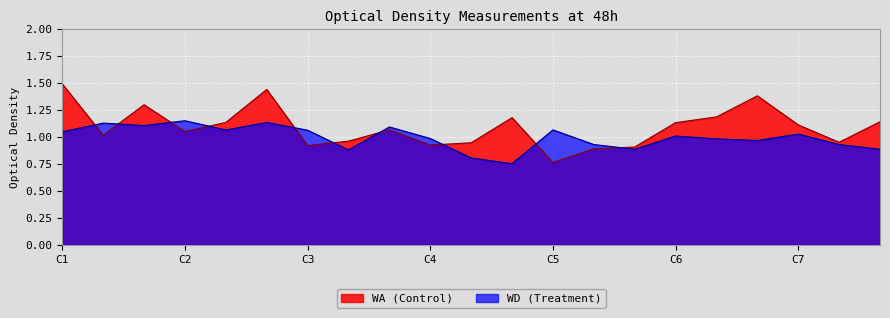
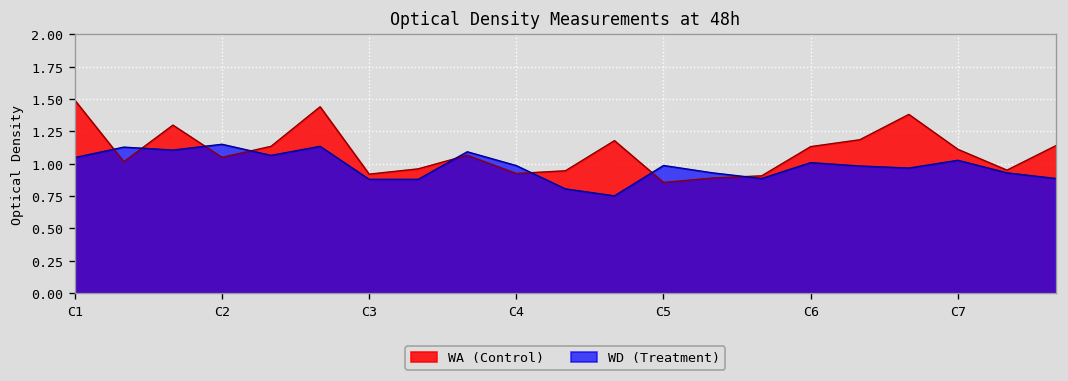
WD (Treatment), C3: 1.06 -> 0.88
WA (Control), C5: 0.76 -> 0.86
WD (Treatment), C5: 1.07 -> 0.99
